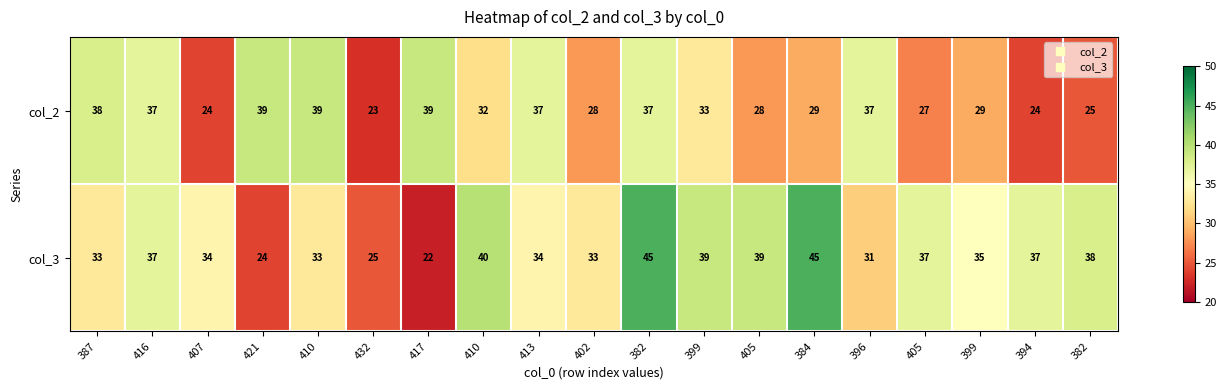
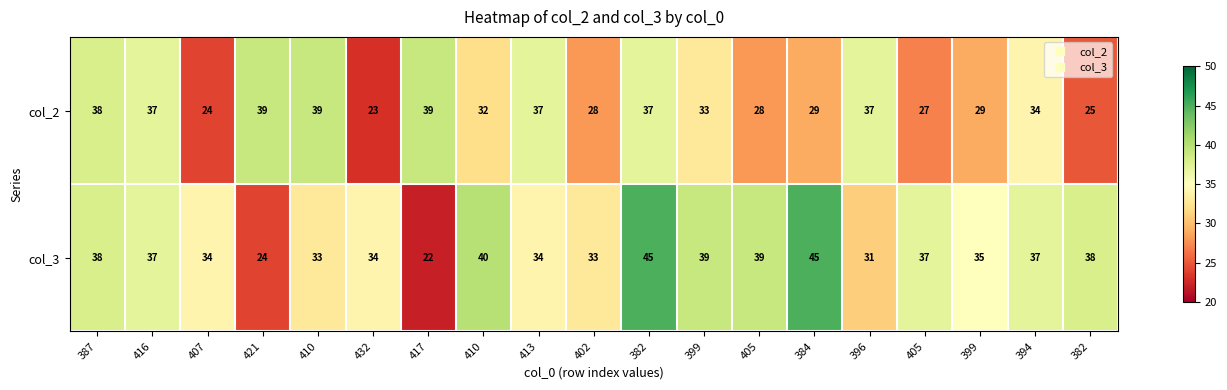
col_2, 394: 24 -> 34
col_3, 387: 33 -> 38
col_3, 432: 25 -> 34
